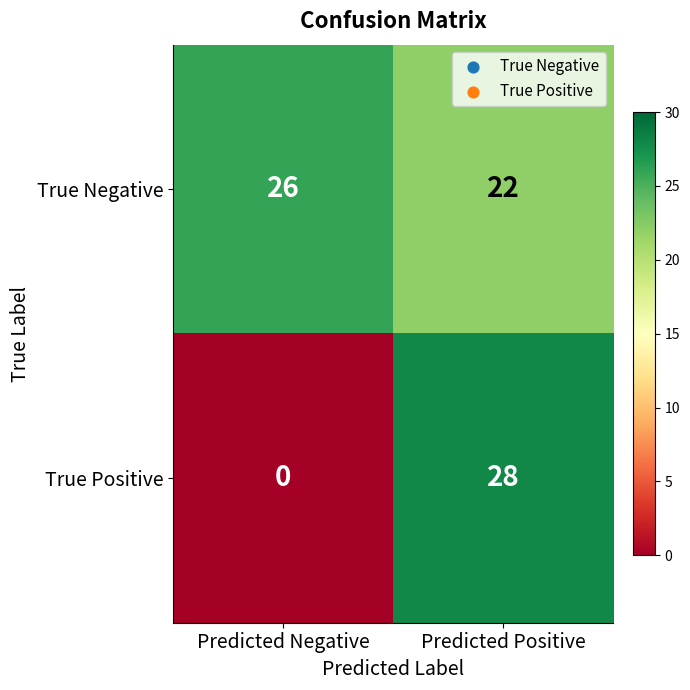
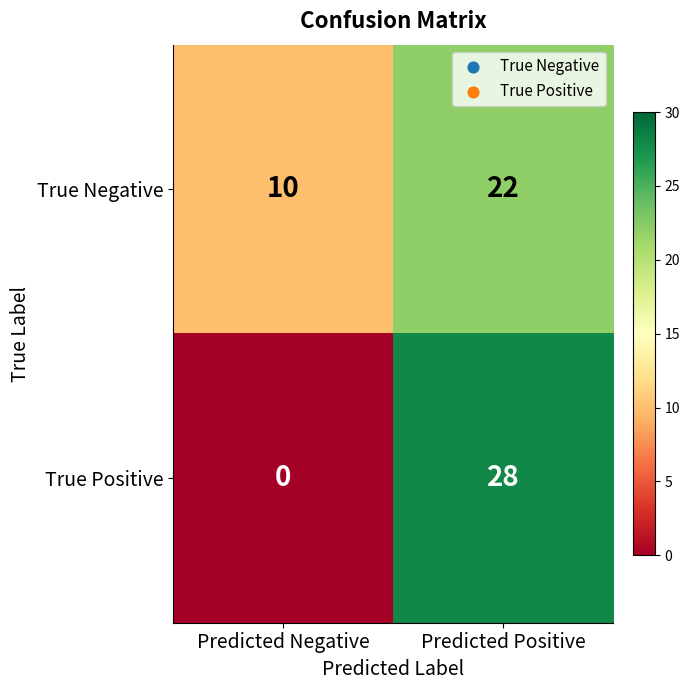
True Negative, Predicted Negative: 26 -> 10
